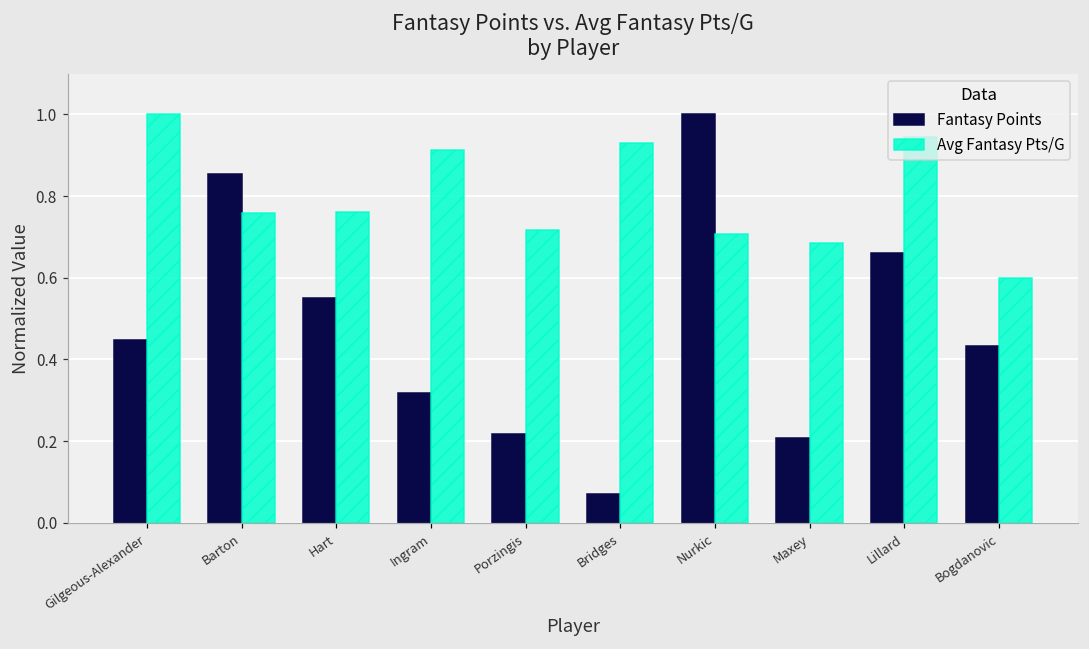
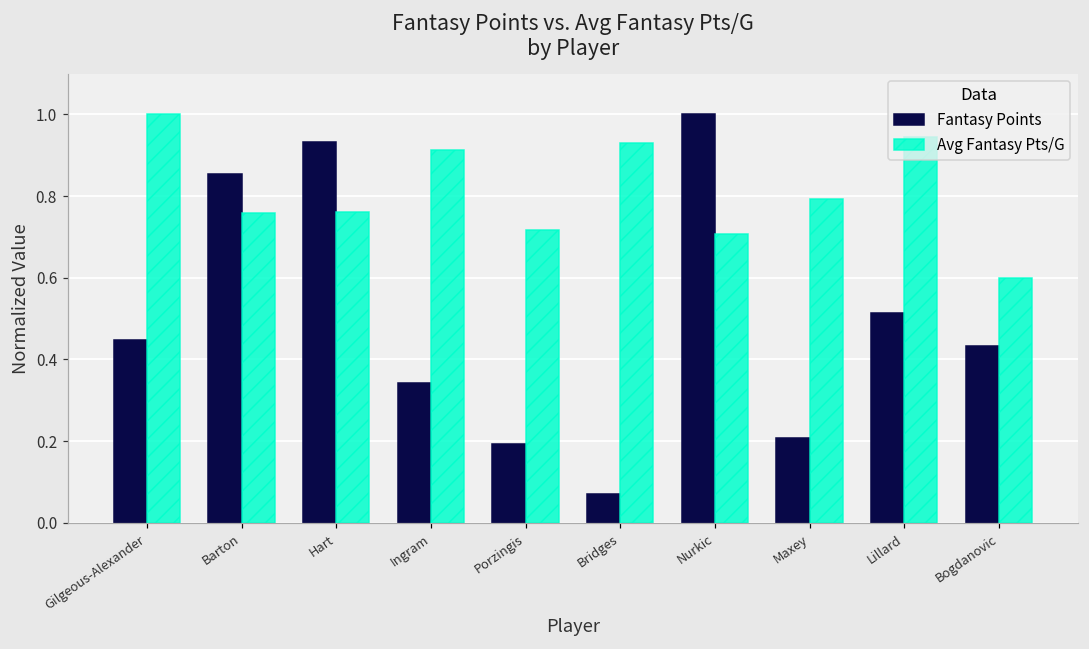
Fantasy Points, Hart: 0.55 -> 0.93
Fantasy Points, Ingram: 0.32 -> 0.34
Fantasy Points, Porzingis: 0.22 -> 0.19
Avg Fantasy Pts/G, Maxey: 0.69 -> 0.79
Fantasy Points, Lillard: 0.66 -> 0.51
